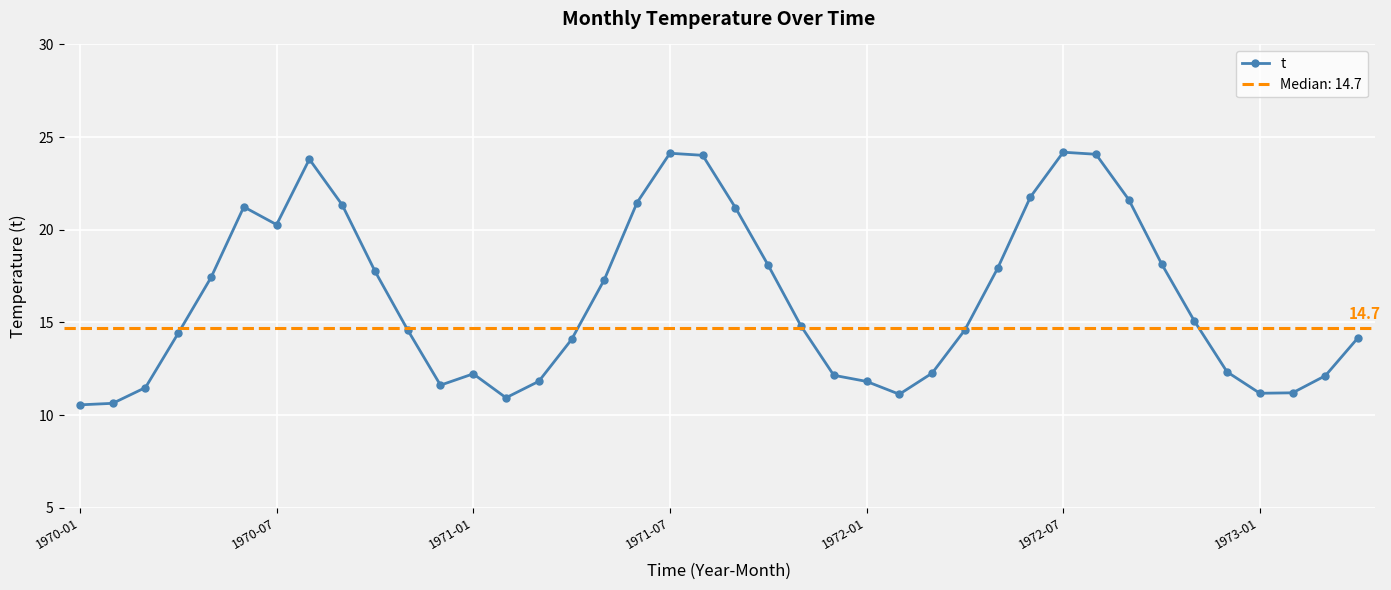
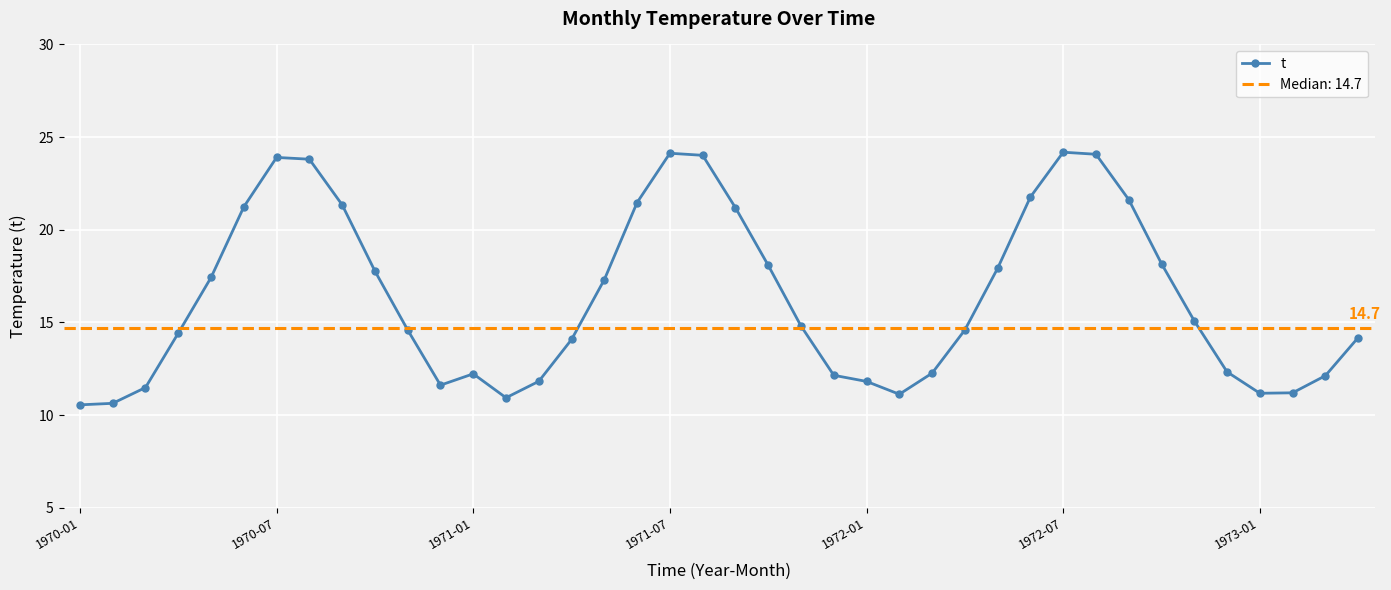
1970-07: 20.3 -> 23.9
